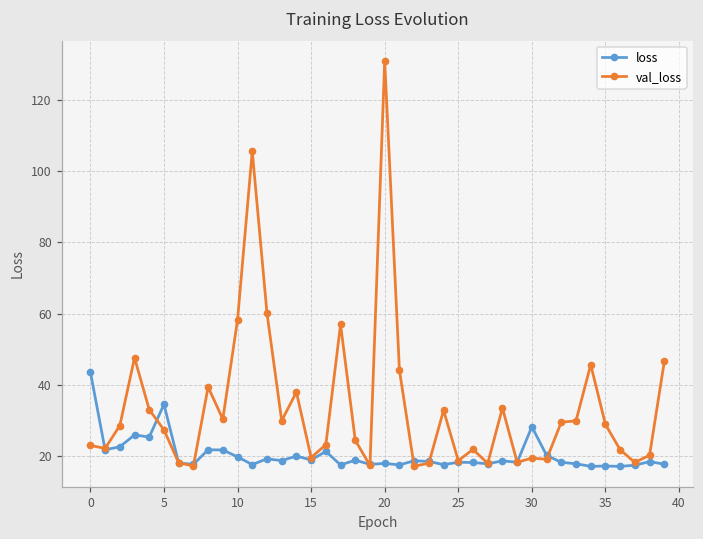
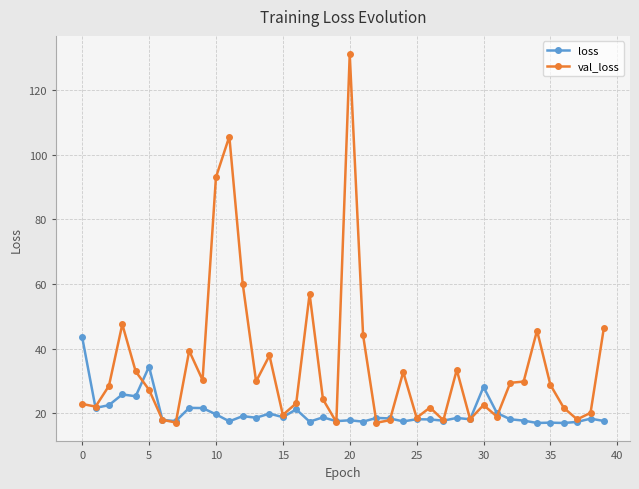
val_loss, 10: 58 -> 93
val_loss, 30: 19 -> 23
